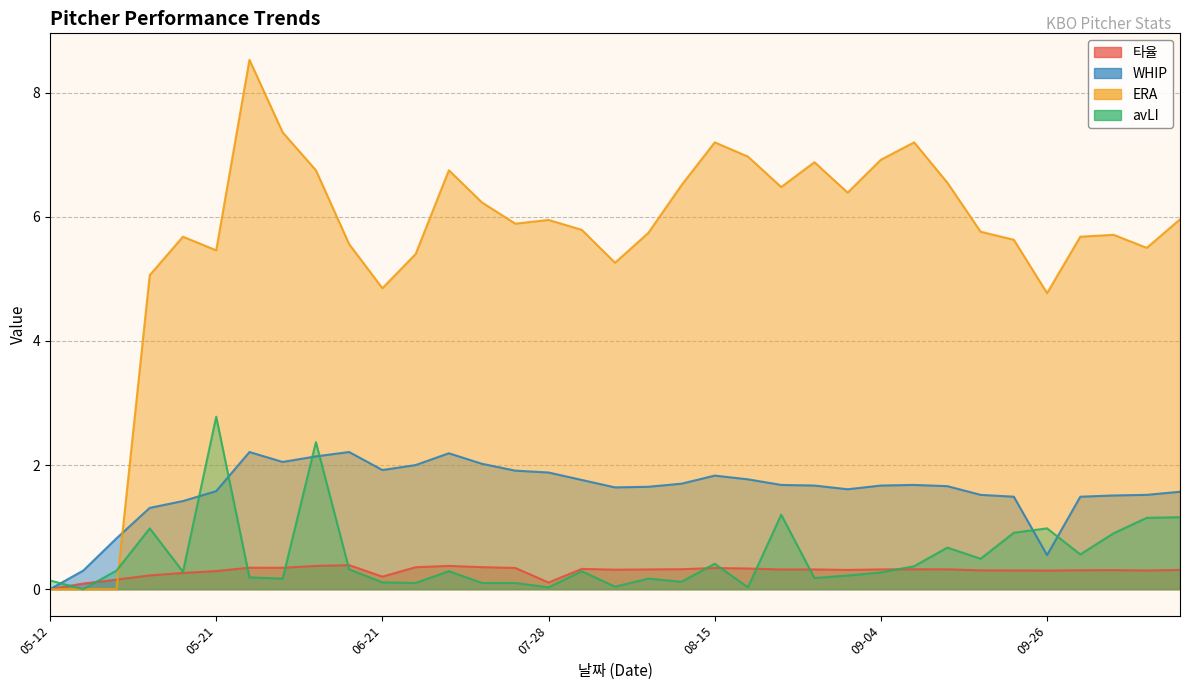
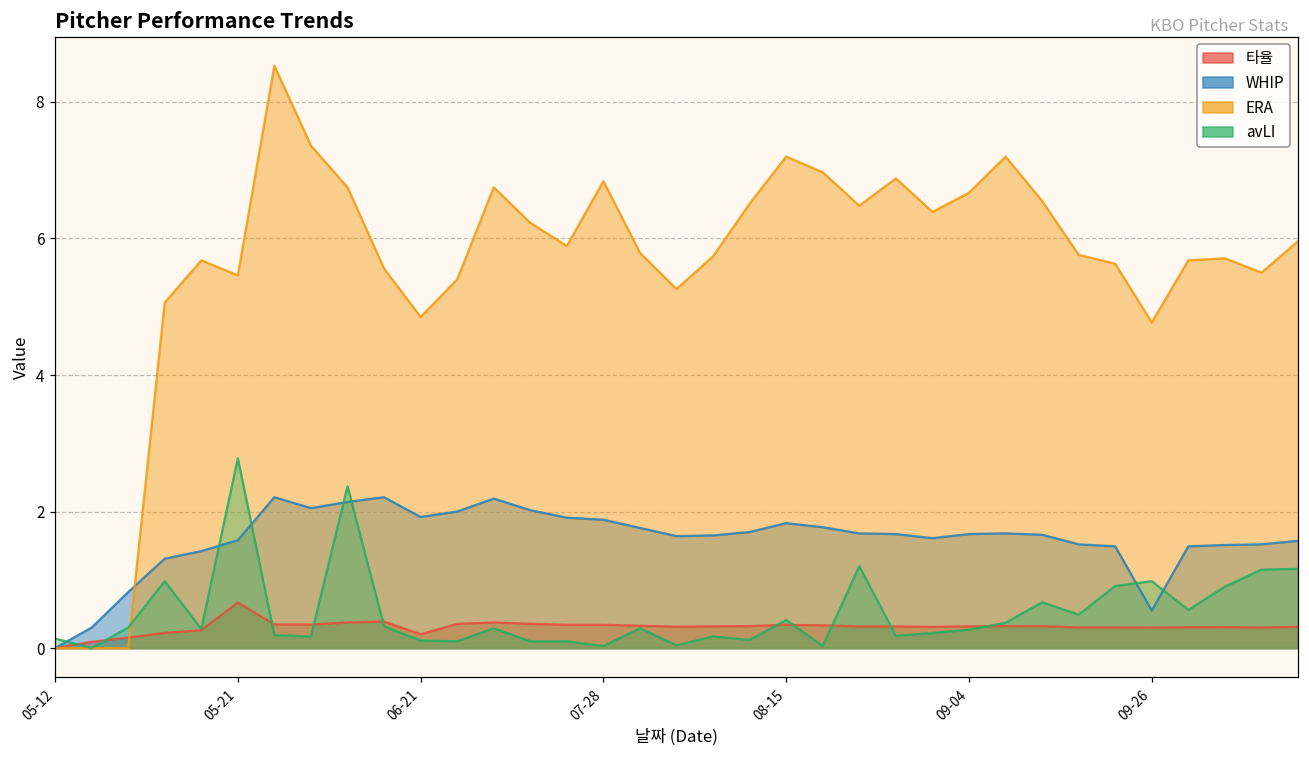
타율, 05-21: 0.3 -> 0.7
타율, 07-28: 0.1 -> 0.3
ERA, 07-28: 6.0 -> 6.8
ERA, 09-04: 6.9 -> 6.7
